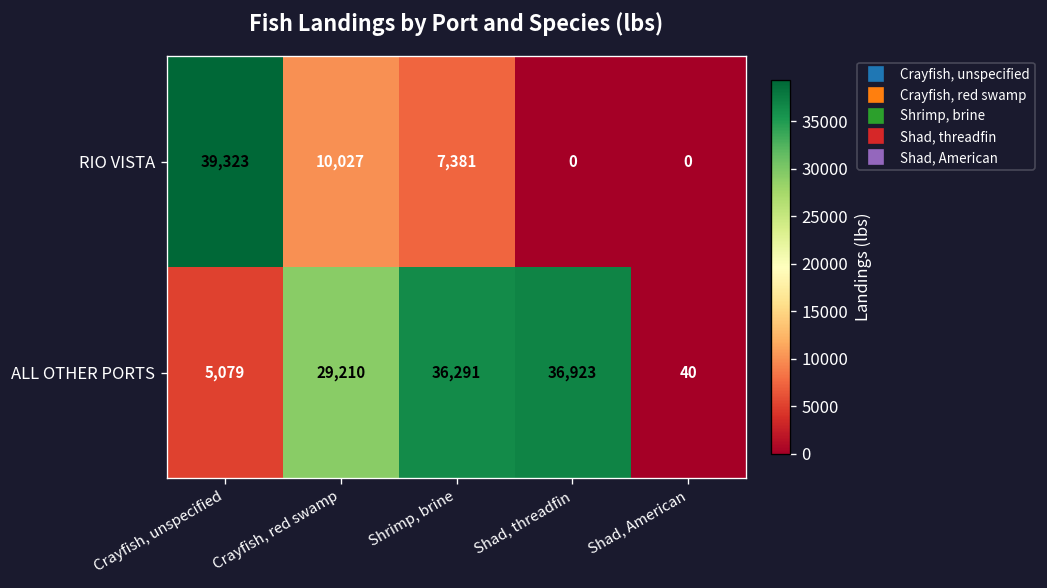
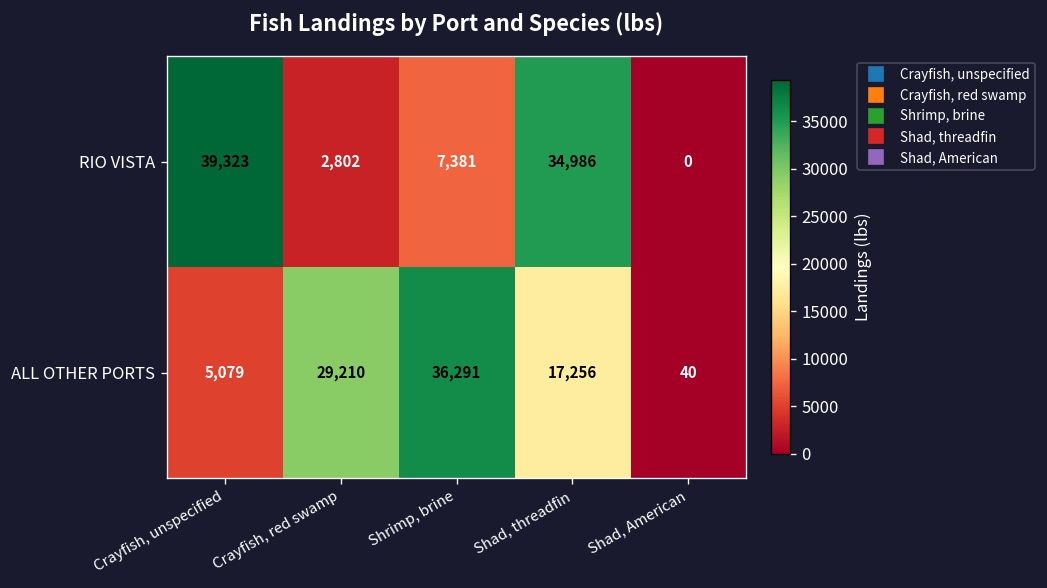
RIO VISTA, Crayfish, red swamp: 10,027 -> 2,802
RIO VISTA, Shad, threadfin: 0 -> 34,986
ALL OTHER PORTS, Shad, threadfin: 36,923 -> 17,256
